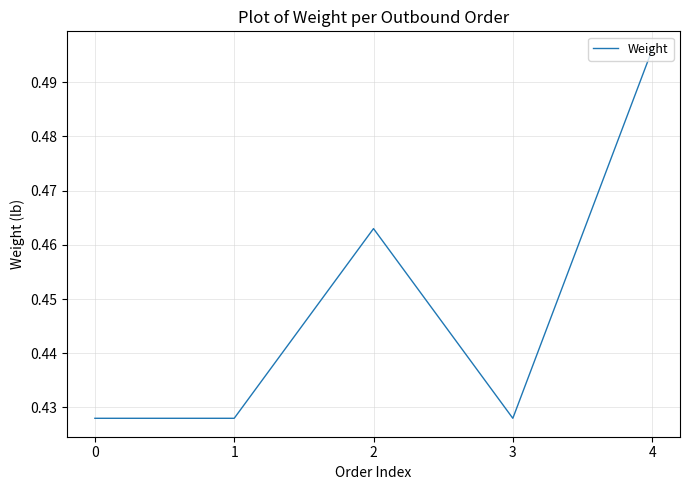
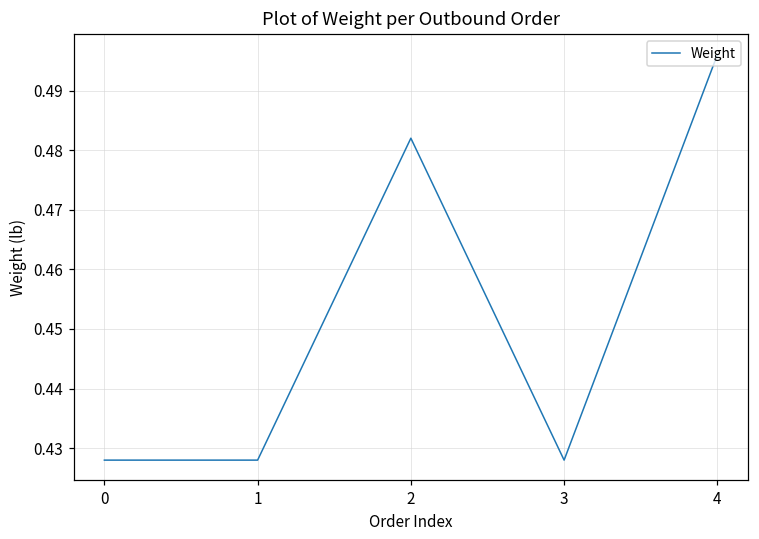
2: 0.463 -> 0.482
